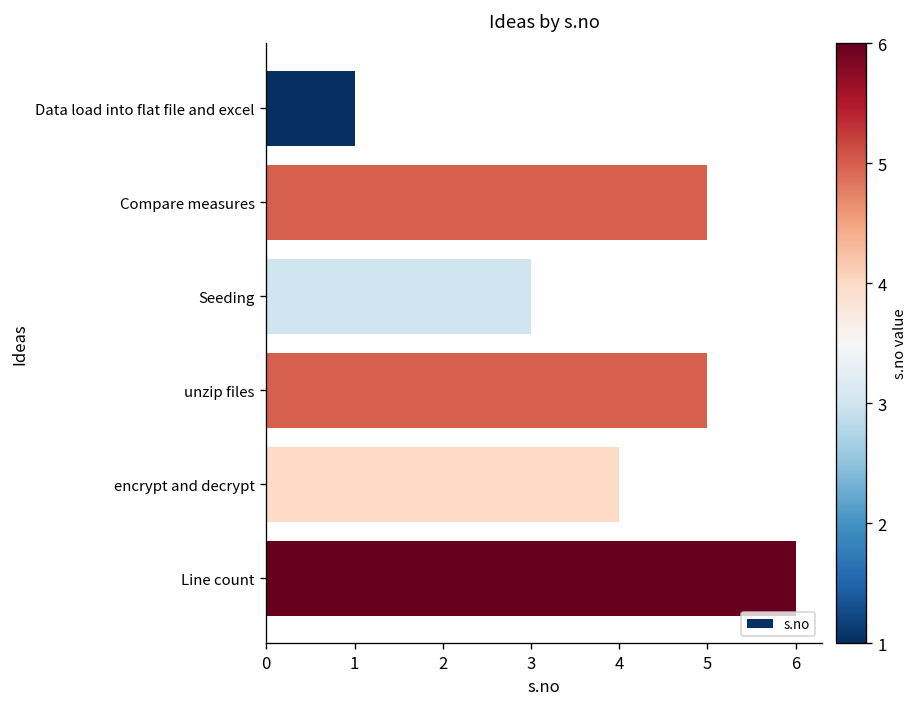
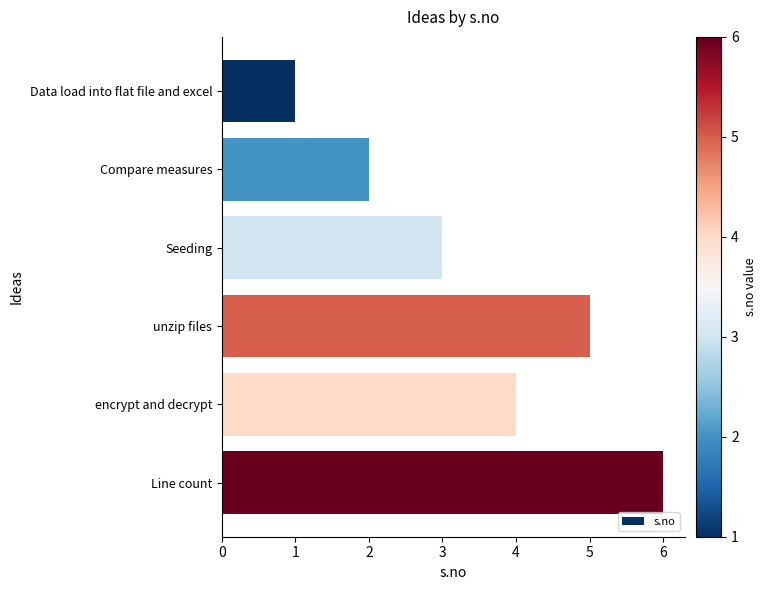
Compare measures: 5 -> 2
